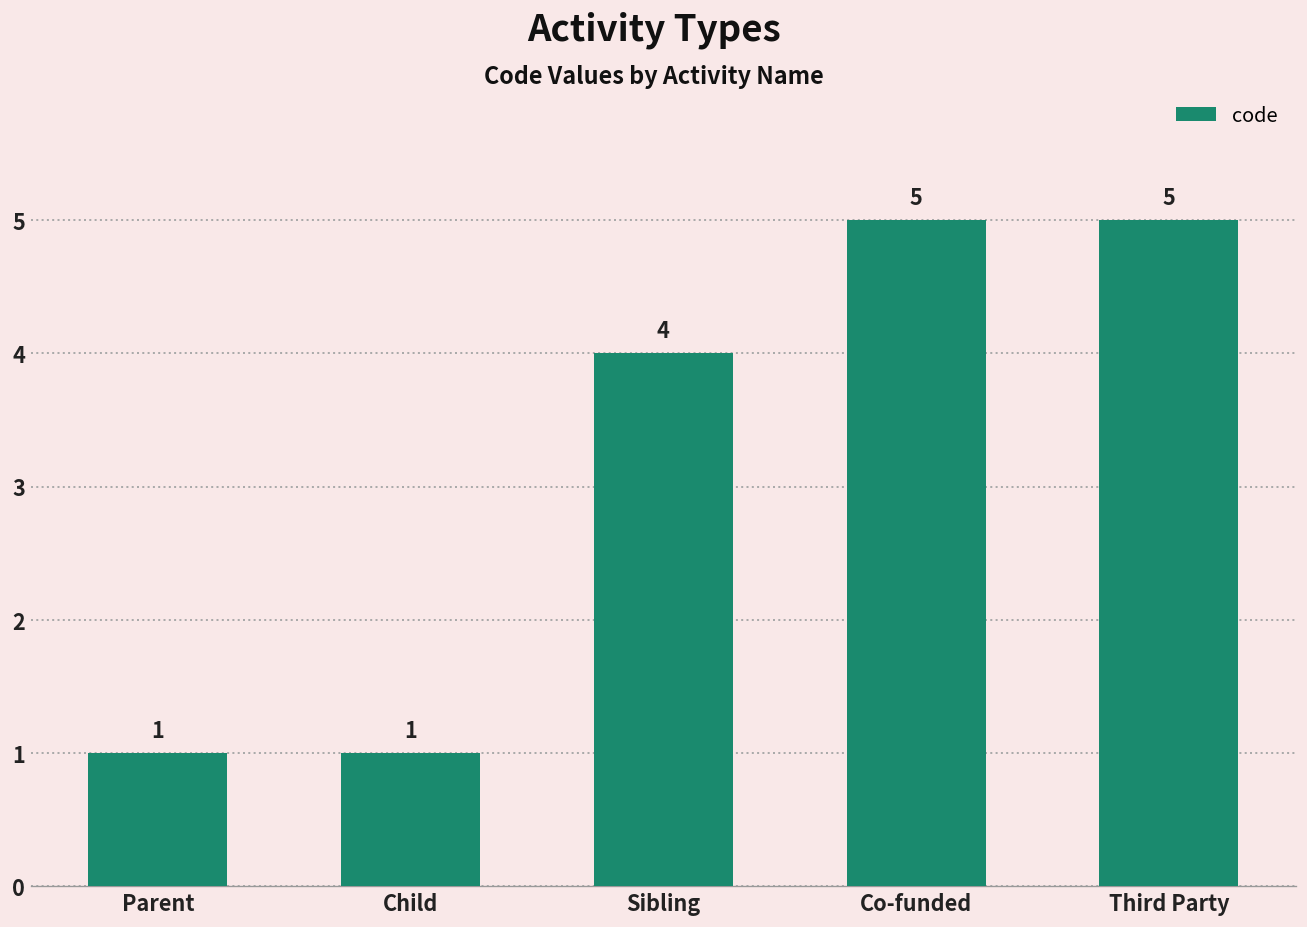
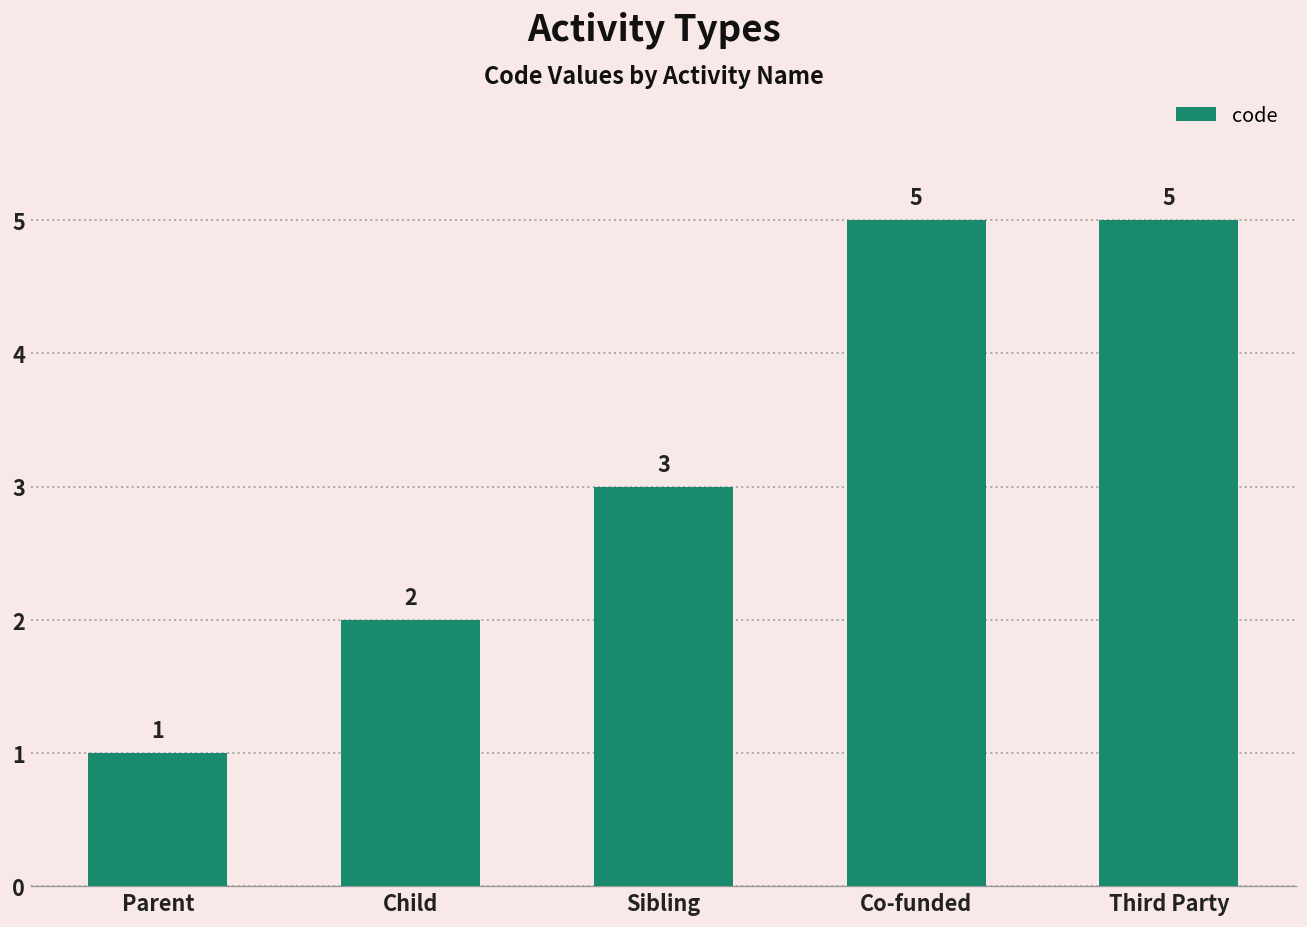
Child: 1 -> 2
Sibling: 4 -> 3
